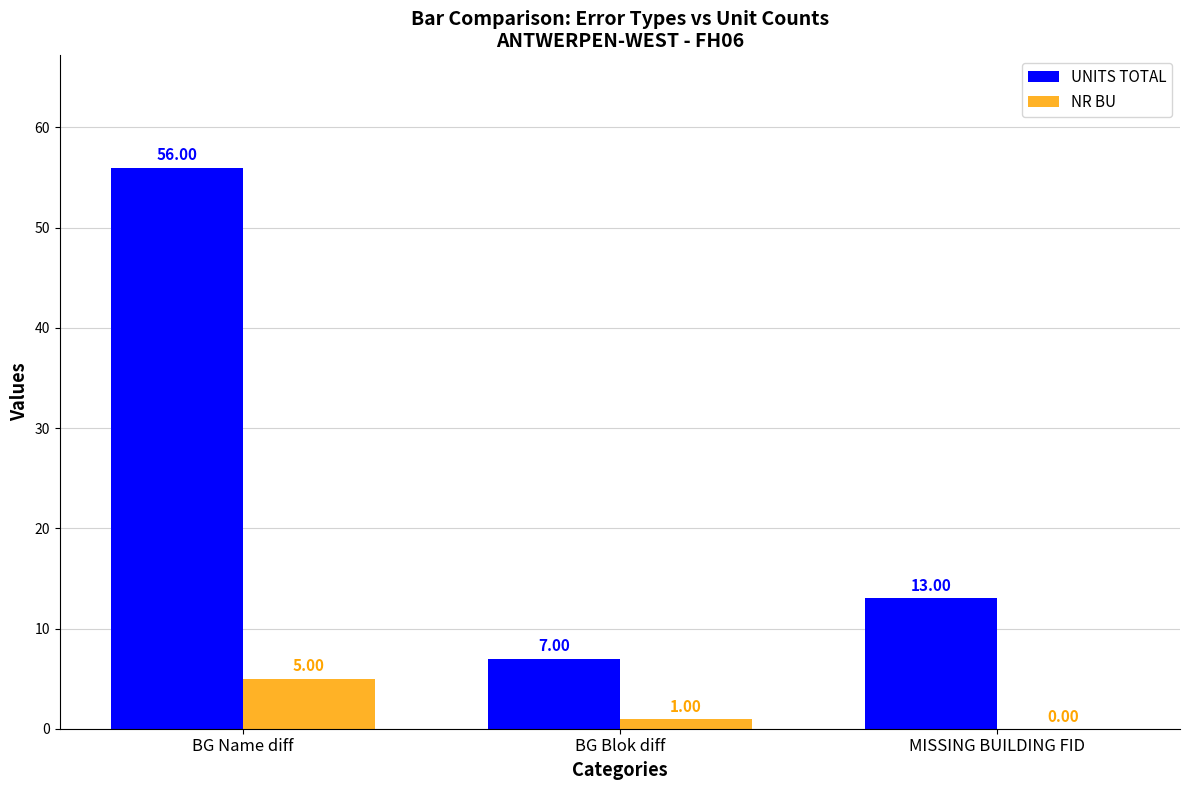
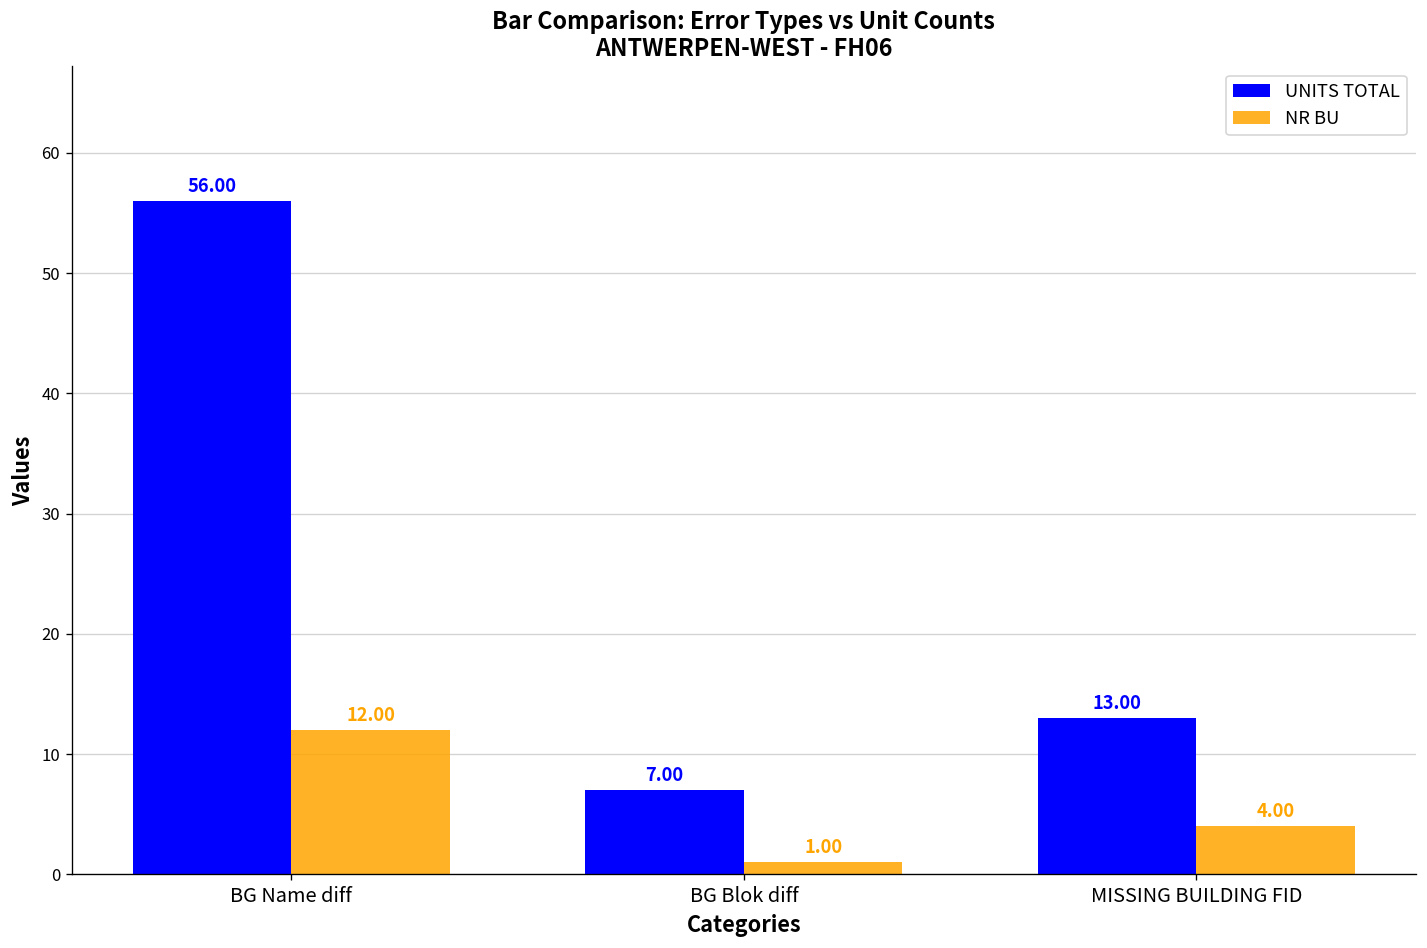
NR BU, BG Name diff: 5.00 -> 12.00
NR BU, MISSING BUILDING FID: 0.00 -> 4.00
